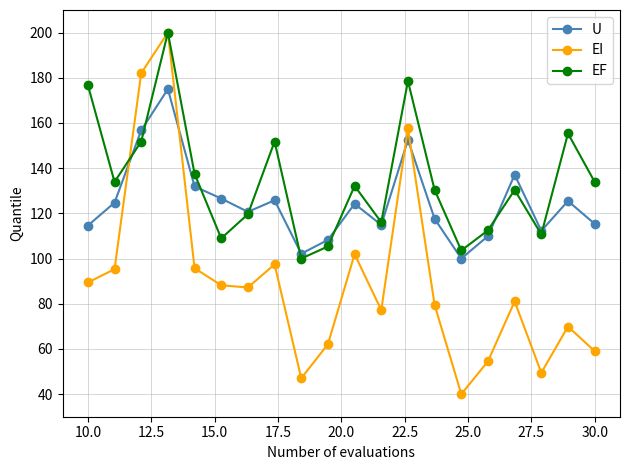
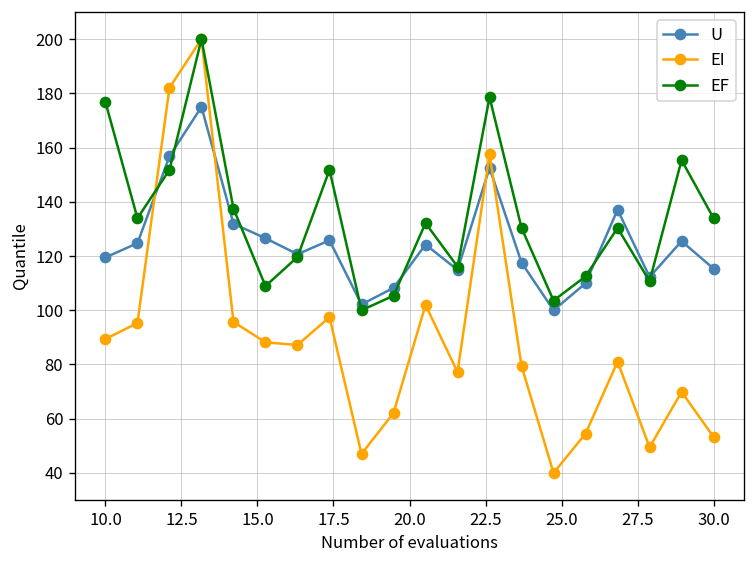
U, 10.0: 115 -> 119
EI, 30.0: 59 -> 53
